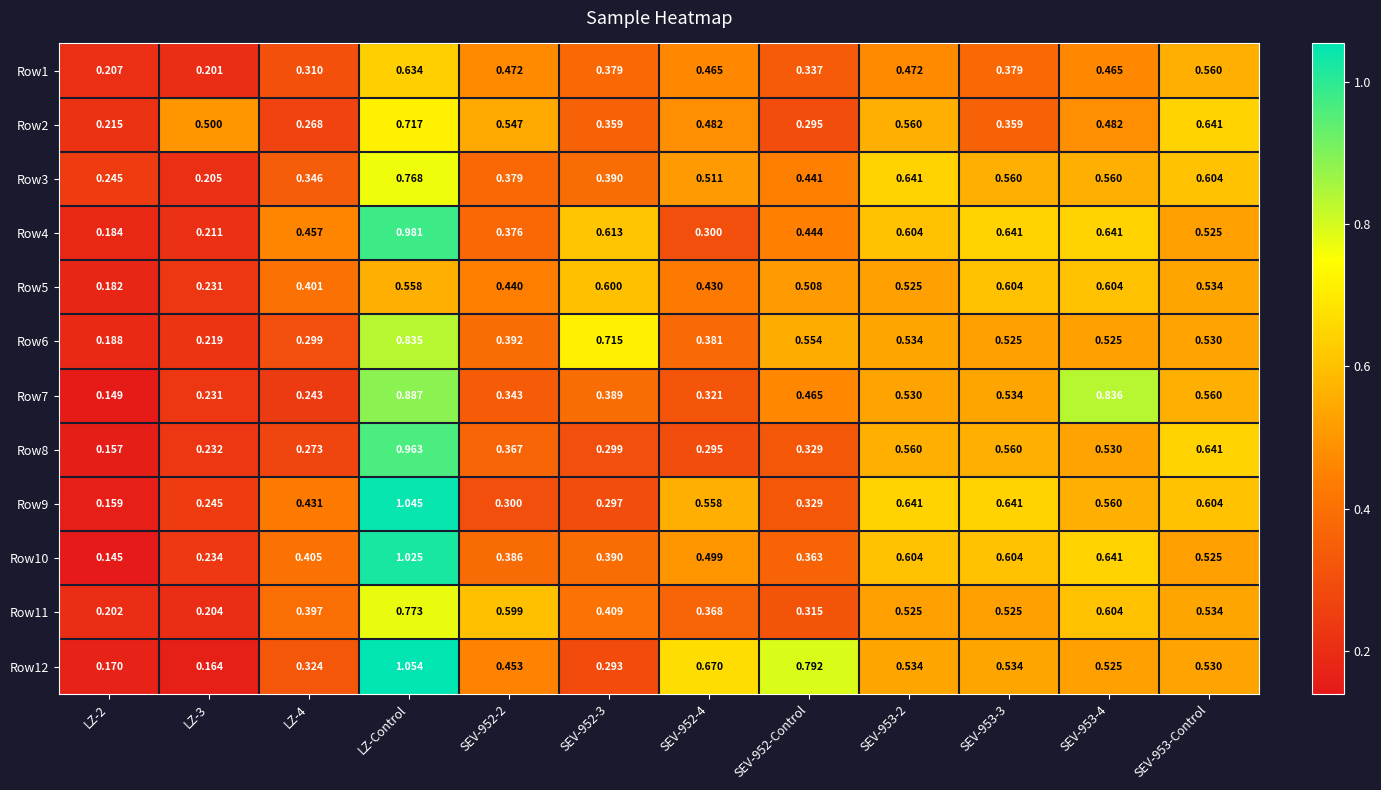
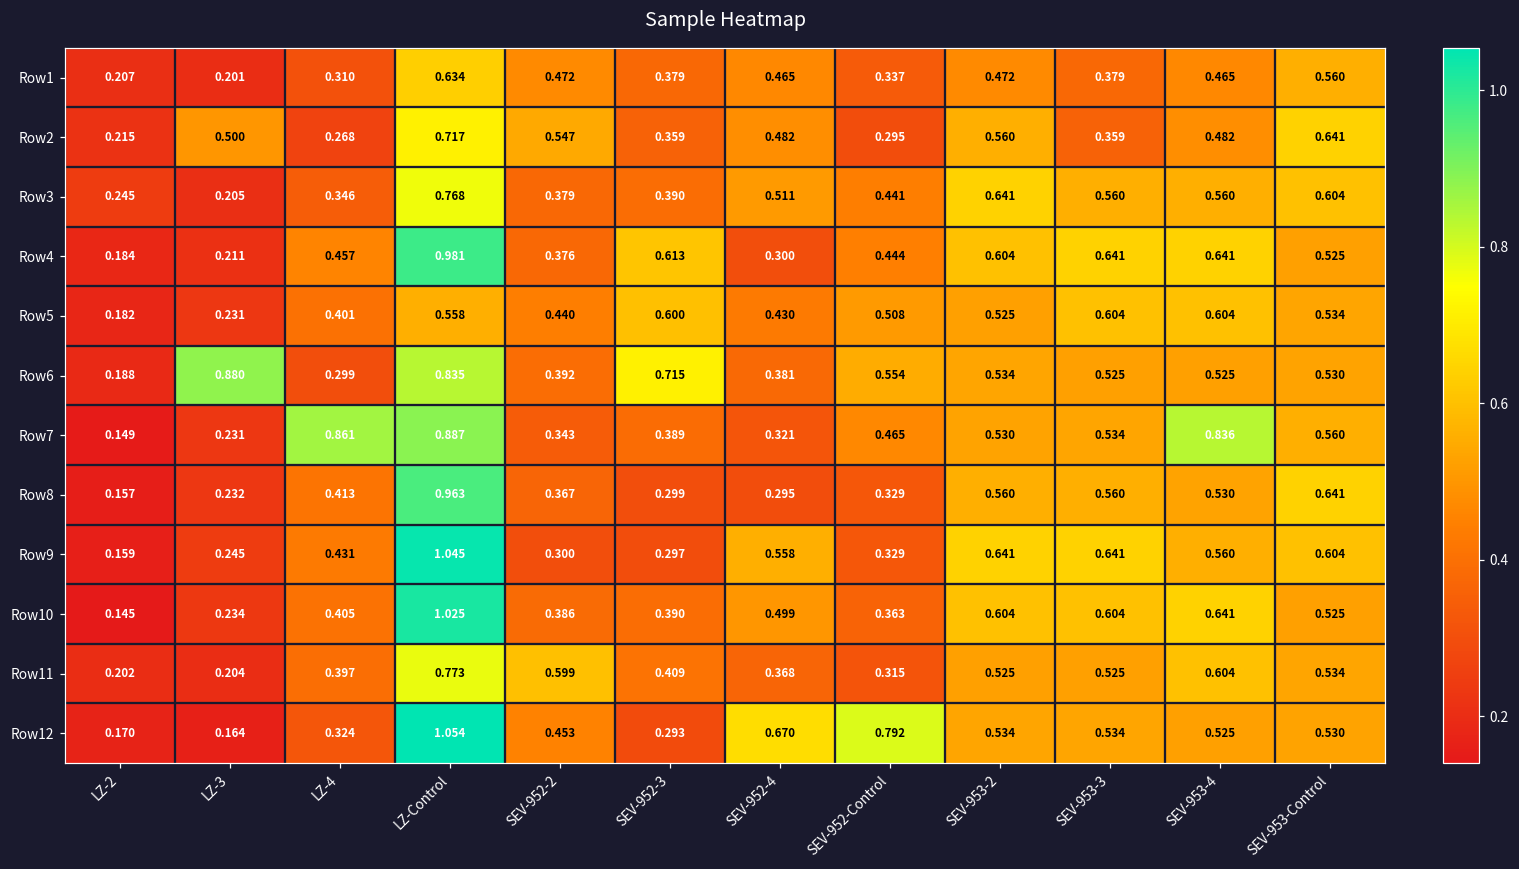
Row6, LZ-3: 0.219 -> 0.880
Row7, LZ-4: 0.243 -> 0.861
Row8, LZ-4: 0.273 -> 0.413
